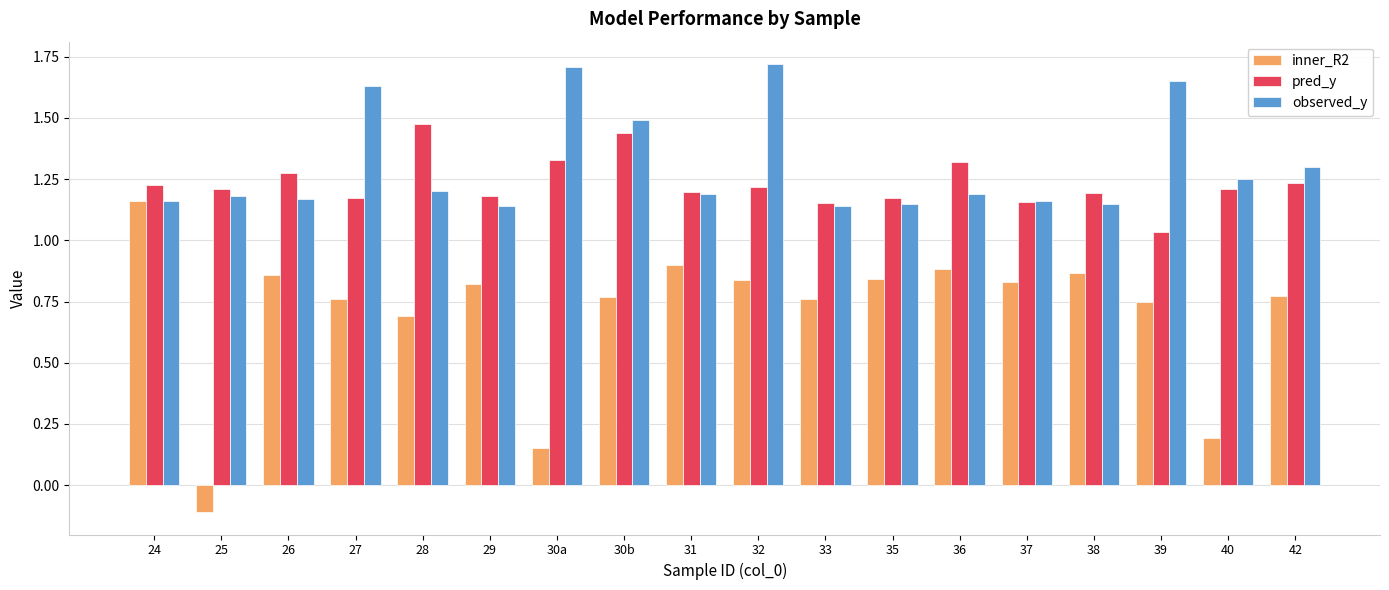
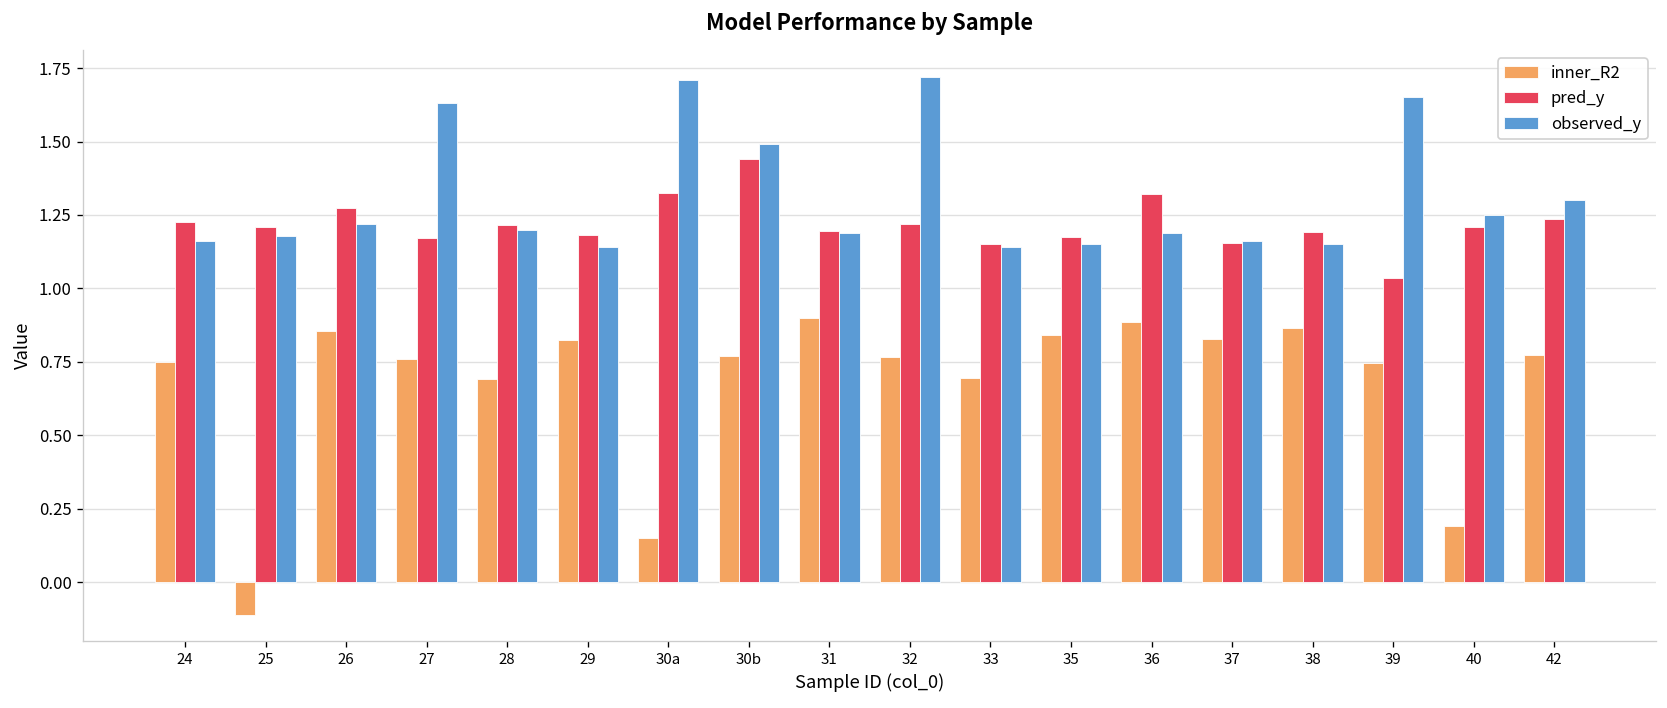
inner_R2, 24: 1.16 -> 0.75
observed_y, 26: 1.17 -> 1.22
pred_y, 28: 1.48 -> 1.22
inner_R2, 32: 0.84 -> 0.76
inner_R2, 33: 0.76 -> 0.69
